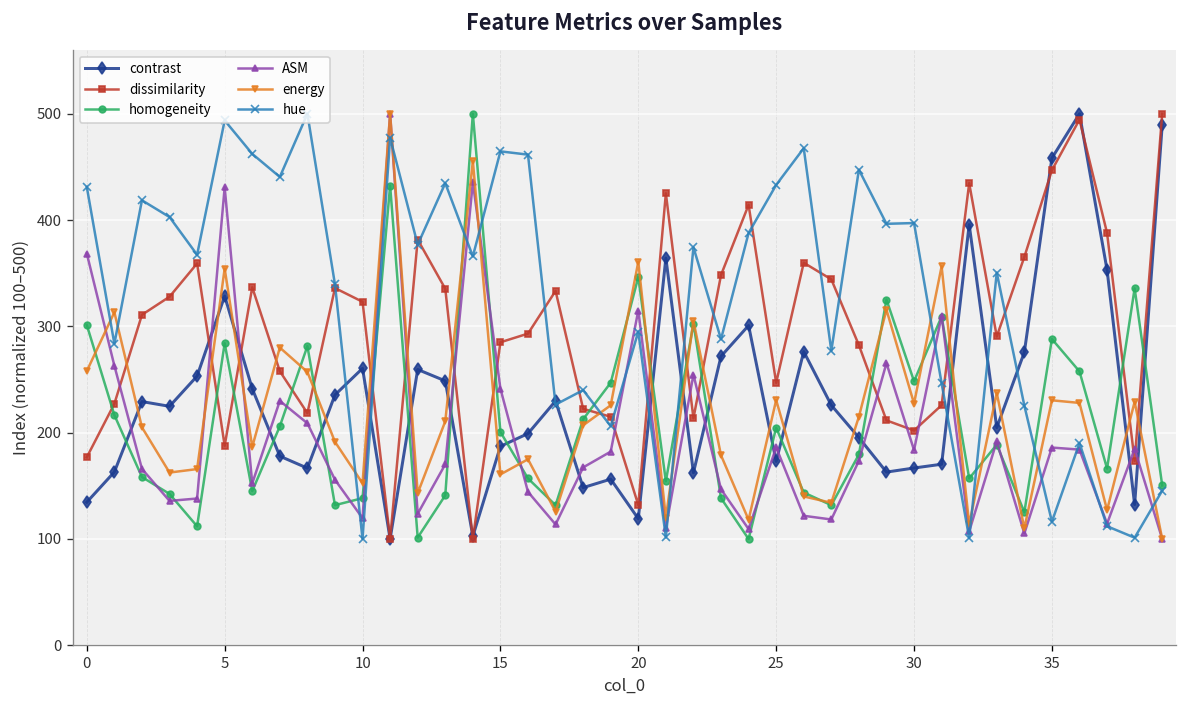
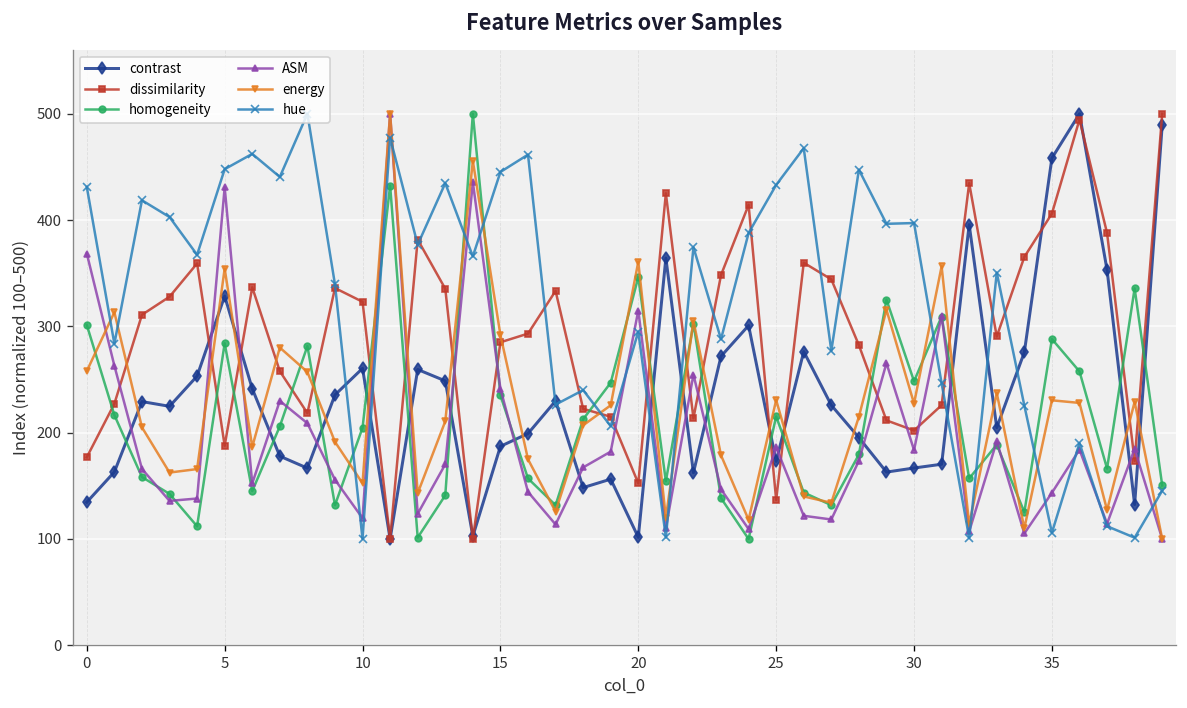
hue, 5: 490 -> 450
homogeneity, 10: 140 -> 200
homogeneity, 15: 200 -> 240
energy, 15: 160 -> 290
hue, 15: 460 -> 450
contrast, 20: 120 -> 100
dissimilarity, 20: 130 -> 150
dissimilarity, 25: 250 -> 140
homogeneity, 25: 200 -> 220
dissimilarity, 35: 450 -> 410
ASM, 35: 190 -> 140
hue, 35: 120 -> 110
